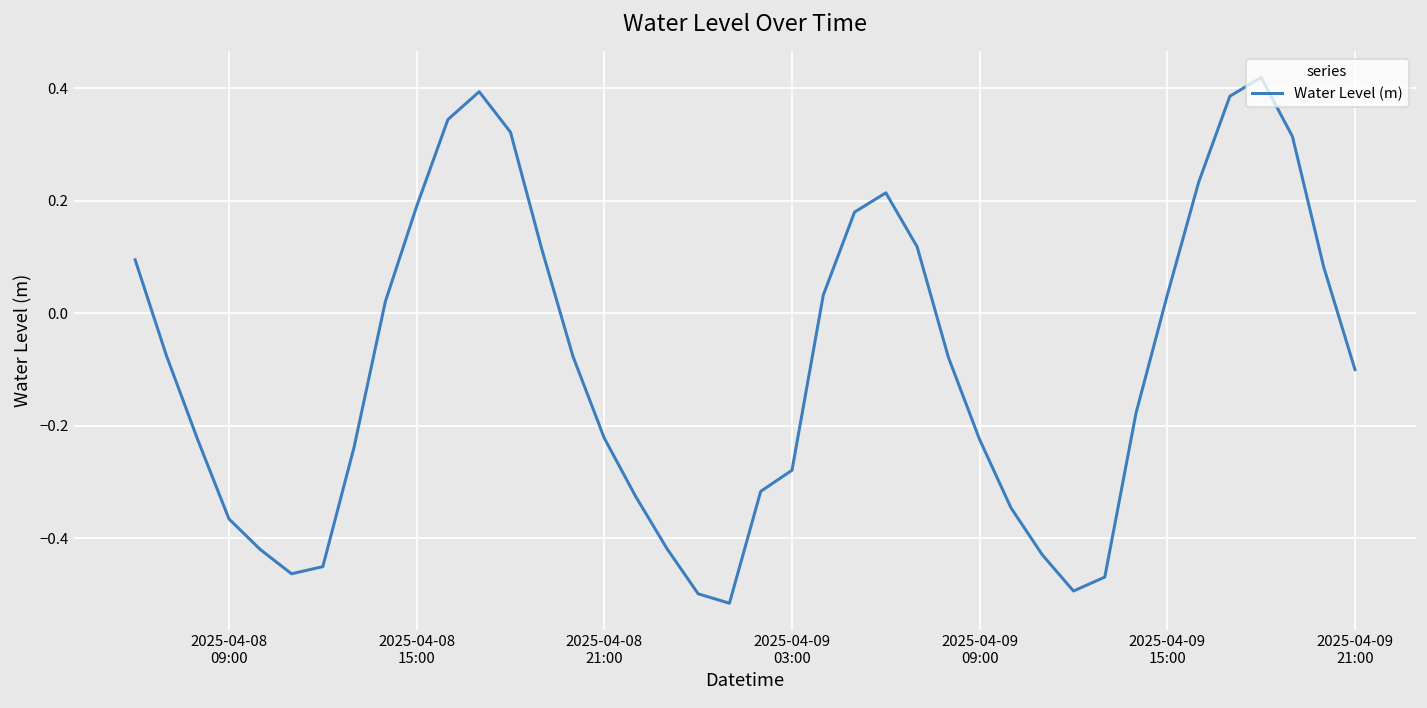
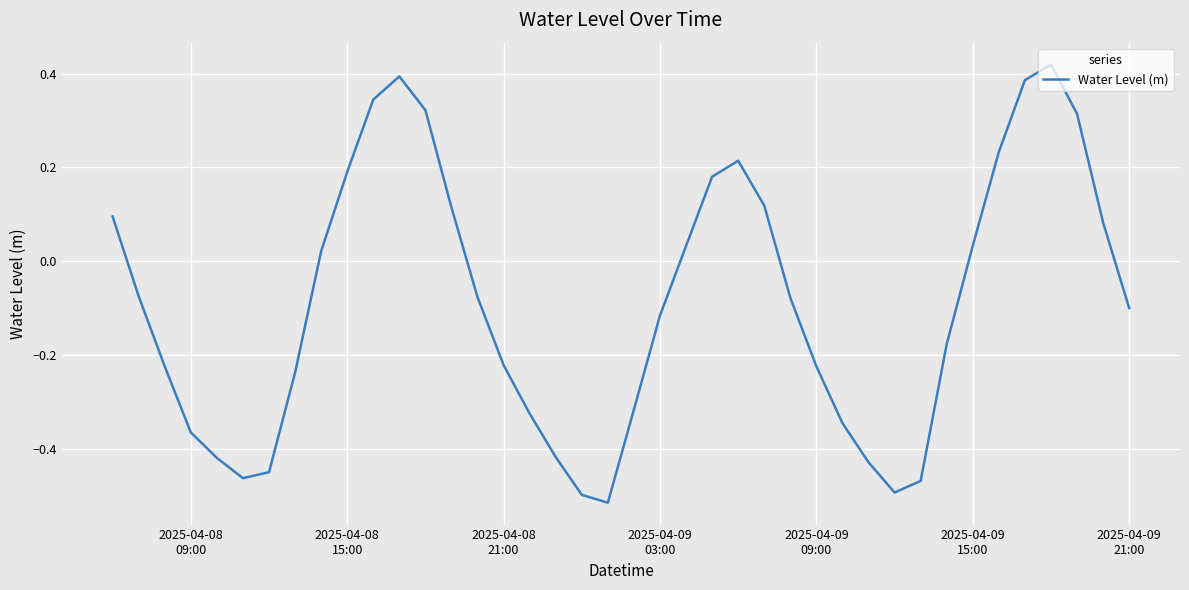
2025-04-09 03:00: -0.28 -> -0.12
